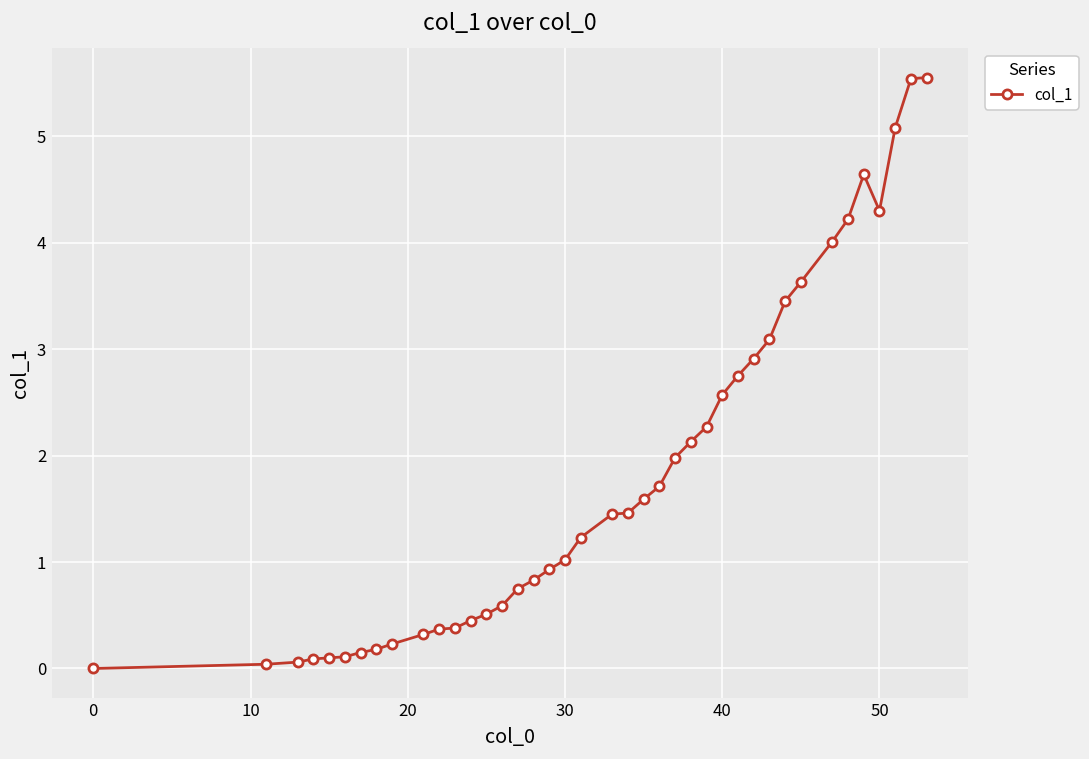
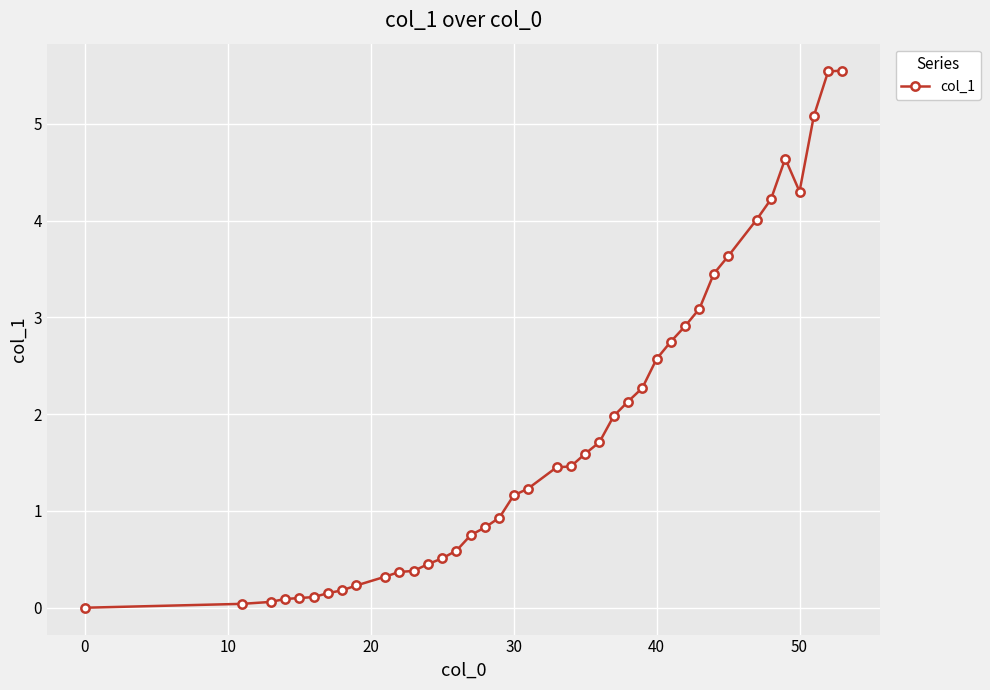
30: 1.0 -> 1.2
